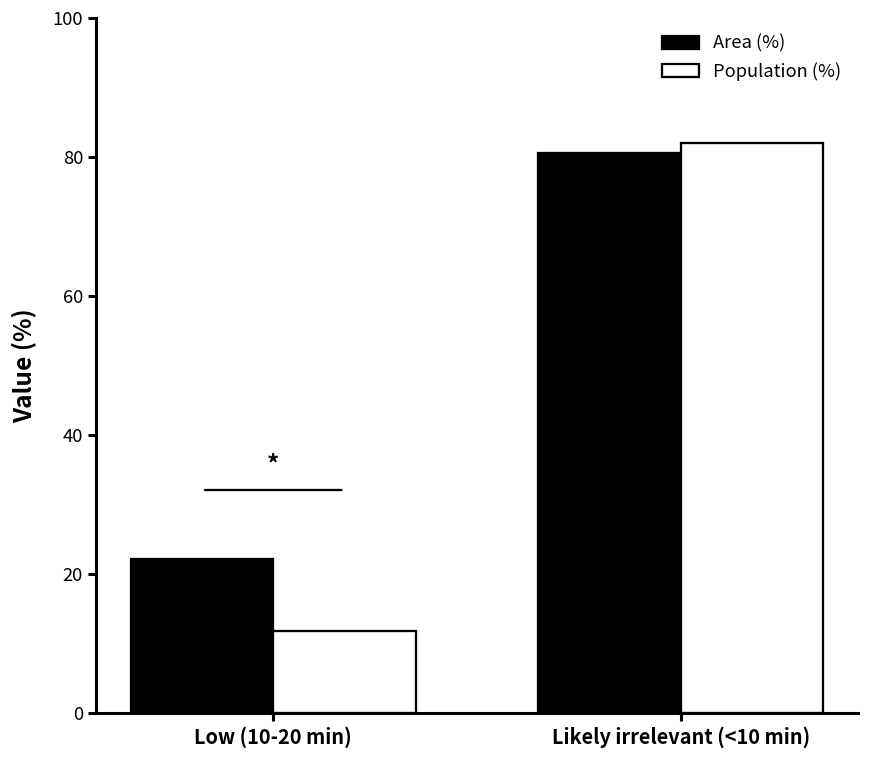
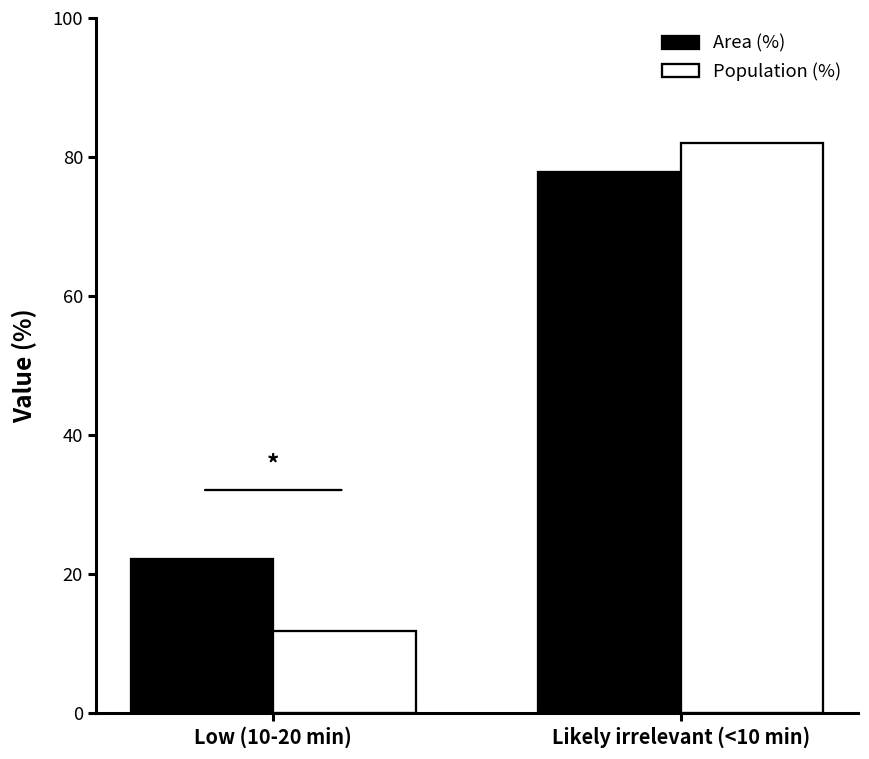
Area (%), Likely irrelevant (<10 min): 81 -> 78
